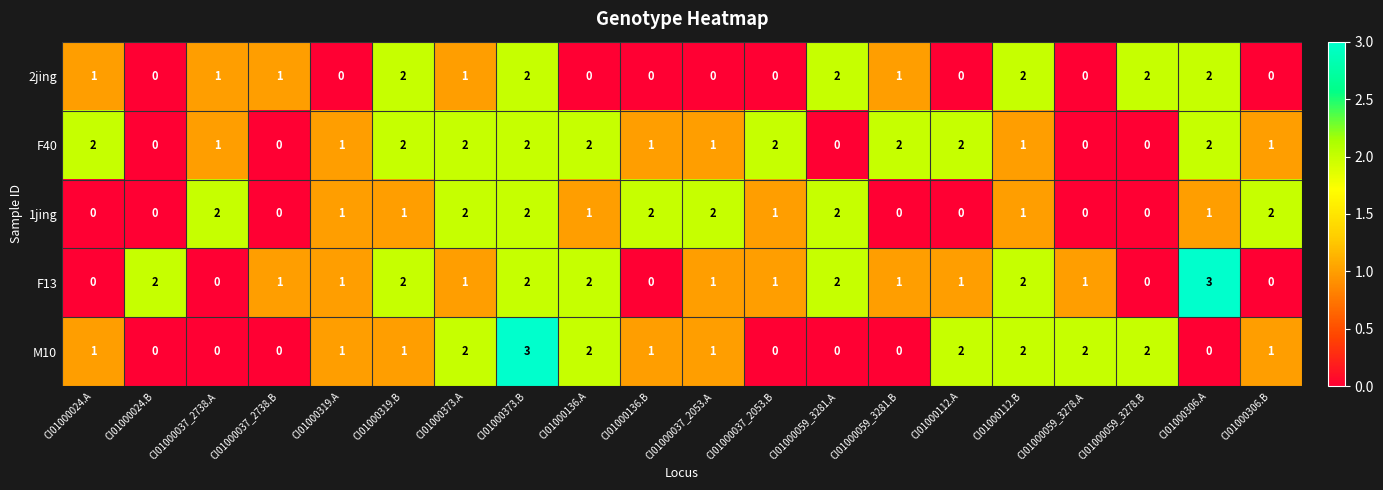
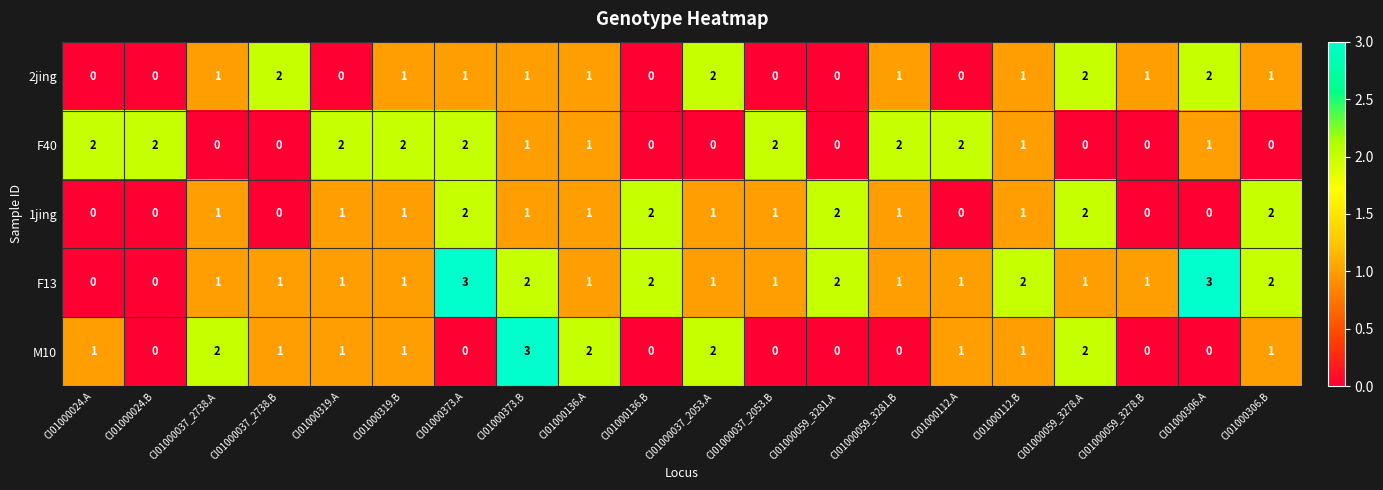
2jing, CI01000024.A: 1 -> 0
2jing, CI01000037_2738.B: 1 -> 2
2jing, CI01000319.B: 2 -> 1
2jing, CI01000373.B: 2 -> 1
2jing, CI01000136.A: 0 -> 1
2jing, CI01000037_2053.A: 0 -> 2
2jing, CI01000059_3281.A: 2 -> 0
2jing, CI01000112.B: 2 -> 1
2jing, CI01000059_3278.A: 0 -> 2
2jing, CI01000059_3278.B: 2 -> 1
2jing, CI01000306.B: 0 -> 1
F40, CI01000024.B: 0 -> 2
F40, CI01000037_2738.A: 1 -> 0
F40, CI01000319.A: 1 -> 2
F40, CI01000373.B: 2 -> 1
F40, CI01000136.A: 2 -> 1
F40, CI01000136.B: 1 -> 0
F40, CI01000037_2053.A: 1 -> 0
F40, CI01000306.A: 2 -> 1
F40, CI01000306.B: 1 -> 0
1jing, CI01000037_2738.A: 2 -> 1
1jing, CI01000373.B: 2 -> 1
1jing, CI01000037_2053.A: 2 -> 1
1jing, CI01000059_3281.B: 0 -> 1
1jing, CI01000059_3278.A: 0 -> 2
1jing, CI01000306.A: 1 -> 0
F13, CI01000024.B: 2 -> 0
F13, CI01000037_2738.A: 0 -> 1
F13, CI01000319.B: 2 -> 1
F13, CI01000373.A: 1 -> 3
F13, CI01000136.A: 2 -> 1
F13, CI01000136.B: 0 -> 2
F13, CI01000059_3278.B: 0 -> 1
F13, CI01000306.B: 0 -> 2
M10, CI01000037_2738.A: 0 -> 2
M10, CI01000037_2738.B: 0 -> 1
M10, CI01000373.A: 2 -> 0
M10, CI01000136.B: 1 -> 0
M10, CI01000037_2053.A: 1 -> 2
M10, CI01000112.A: 2 -> 1
M10, CI01000112.B: 2 -> 1
M10, CI01000059_3278.B: 2 -> 0
